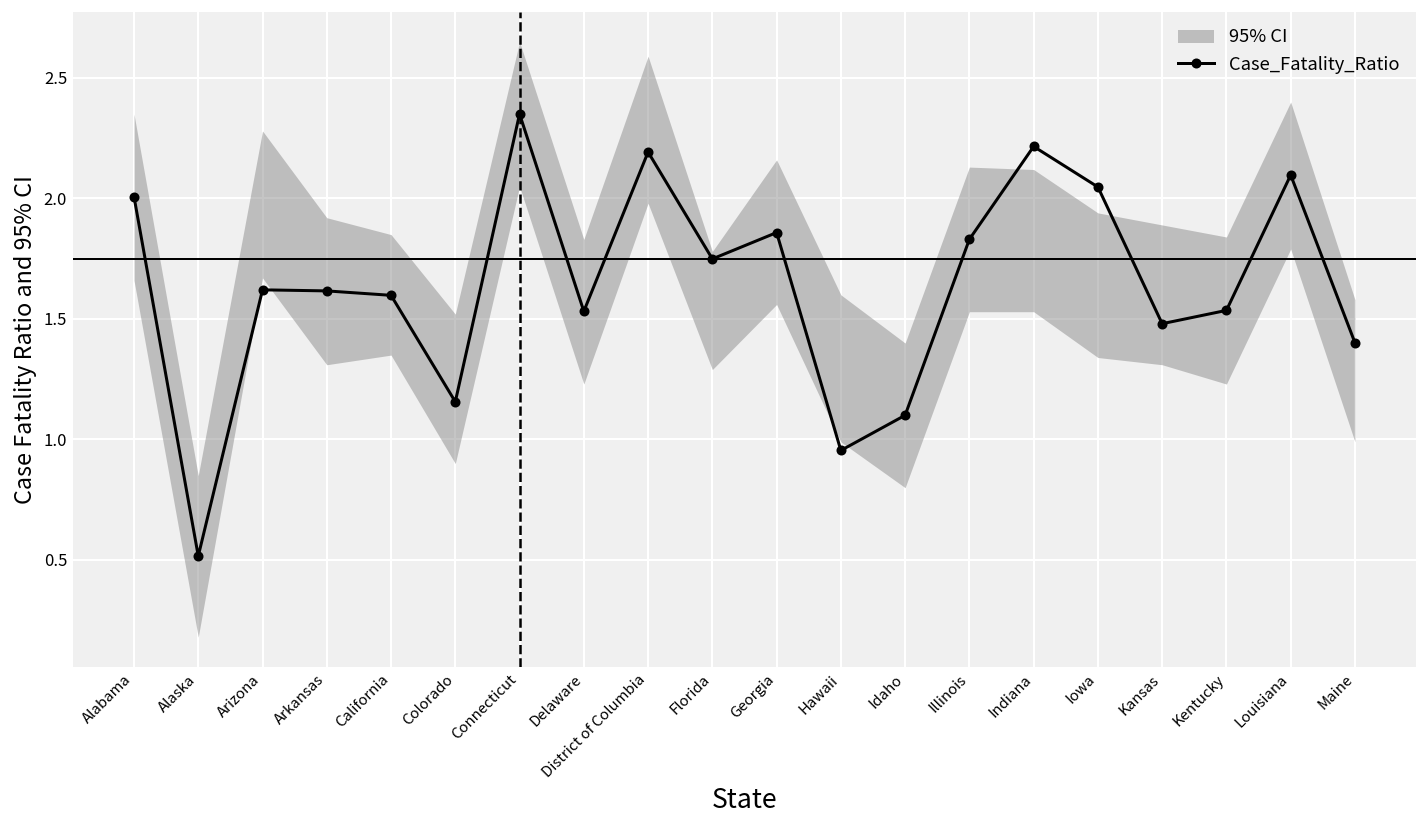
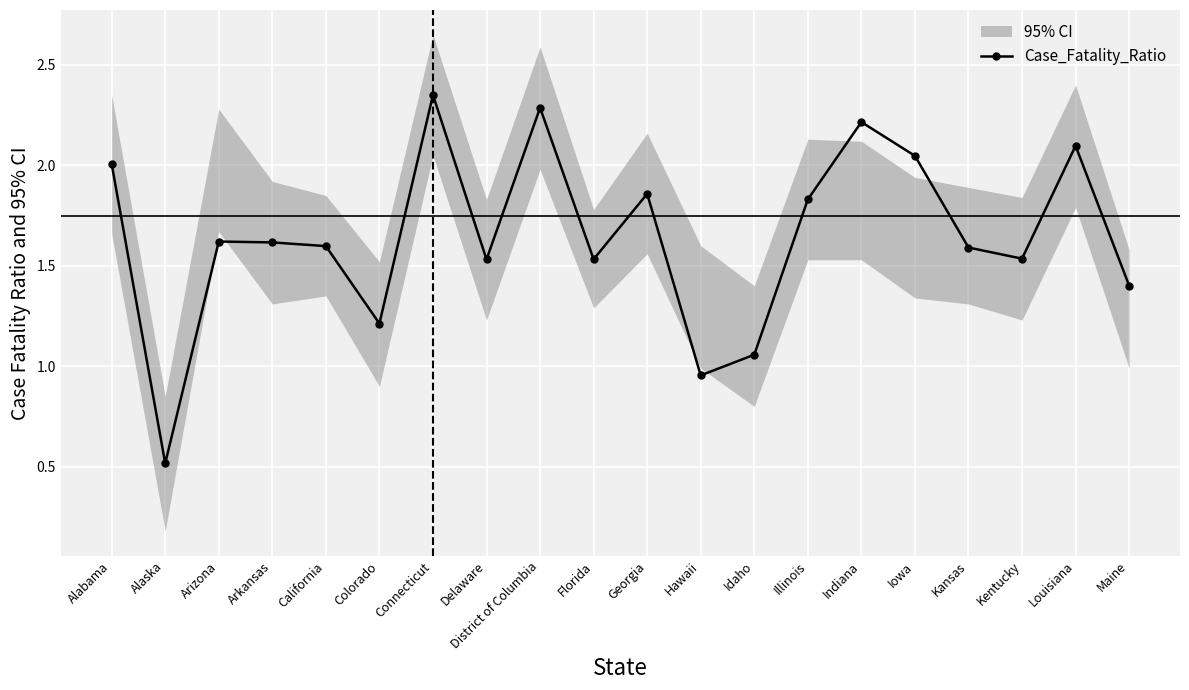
Case_Fatality_Ratio, Colorado: 1.16 -> 1.21
Case_Fatality_Ratio, District of Columbia: 2.19 -> 2.29
Case_Fatality_Ratio, Florida: 1.75 -> 1.53
Case_Fatality_Ratio, Idaho: 1.10 -> 1.06
Case_Fatality_Ratio, Kansas: 1.48 -> 1.59
